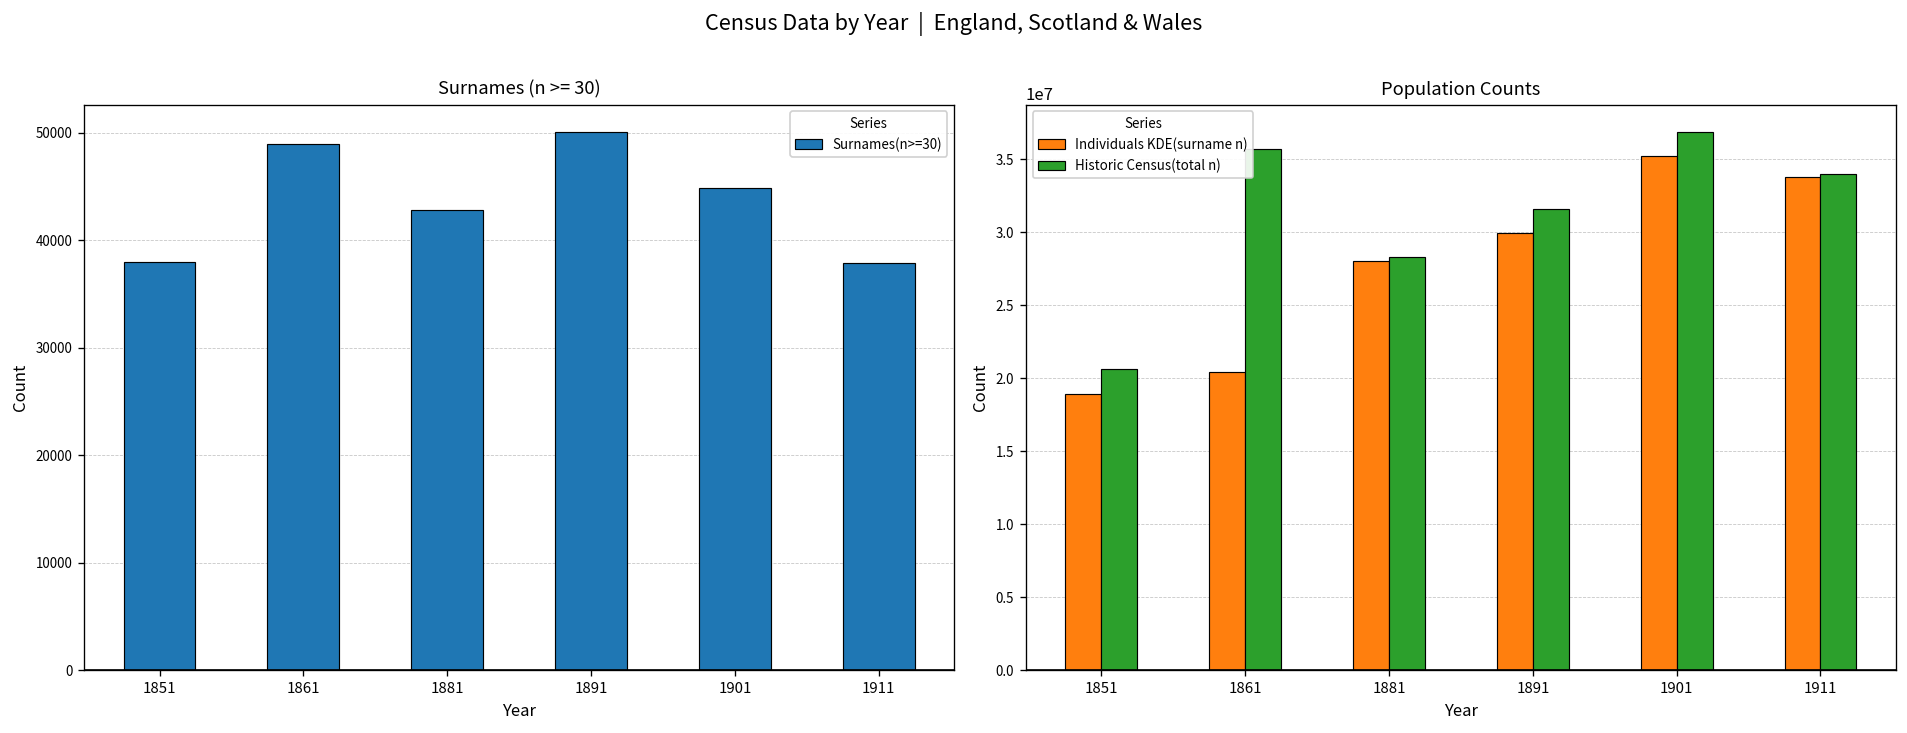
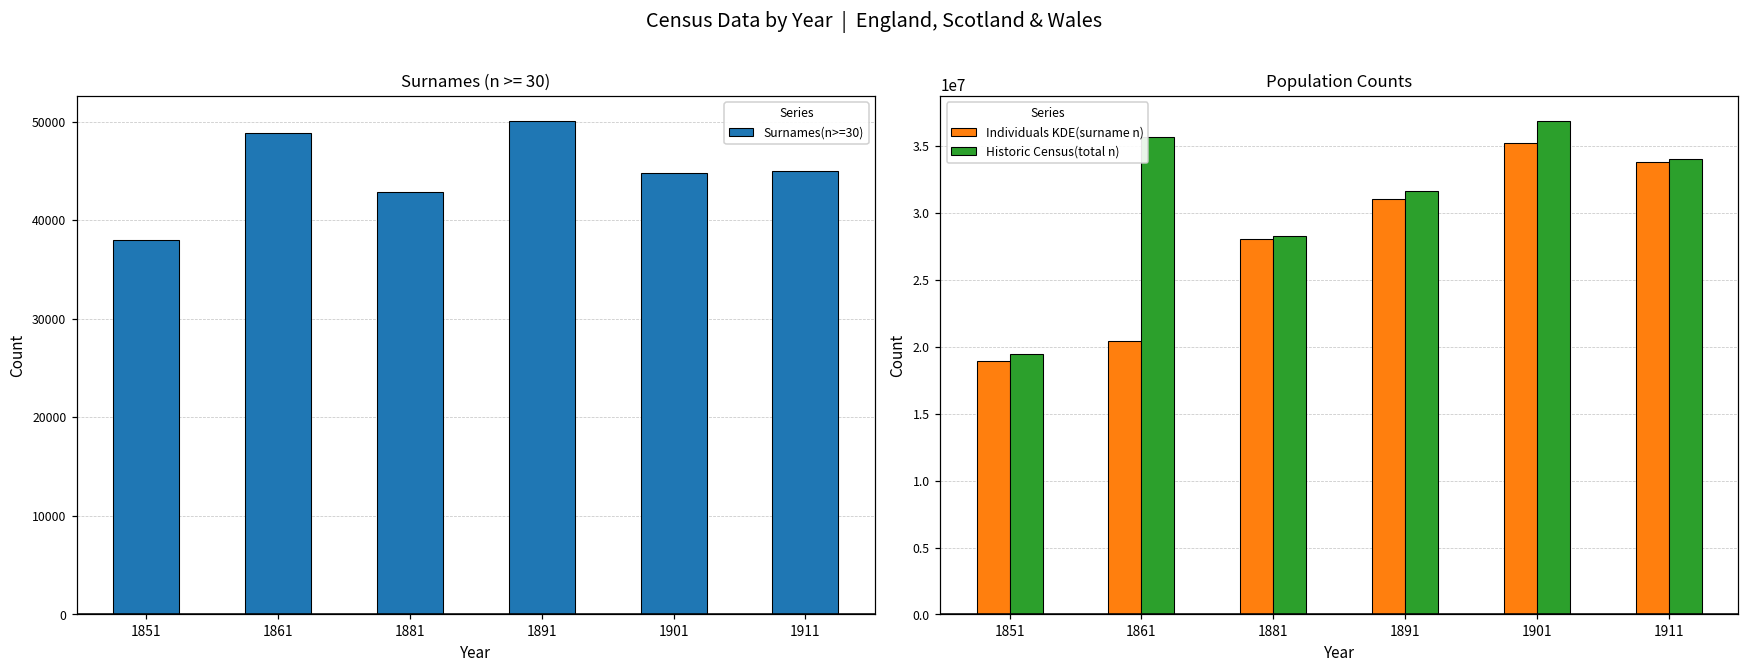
Surnames (n >= 30), 1911: 38000 -> 45000
Population Counts, Historic Census(total n), 1851: 20600000 -> 19500000
Population Counts, Individuals KDE(surname n), 1891: 29900000 -> 31000000
